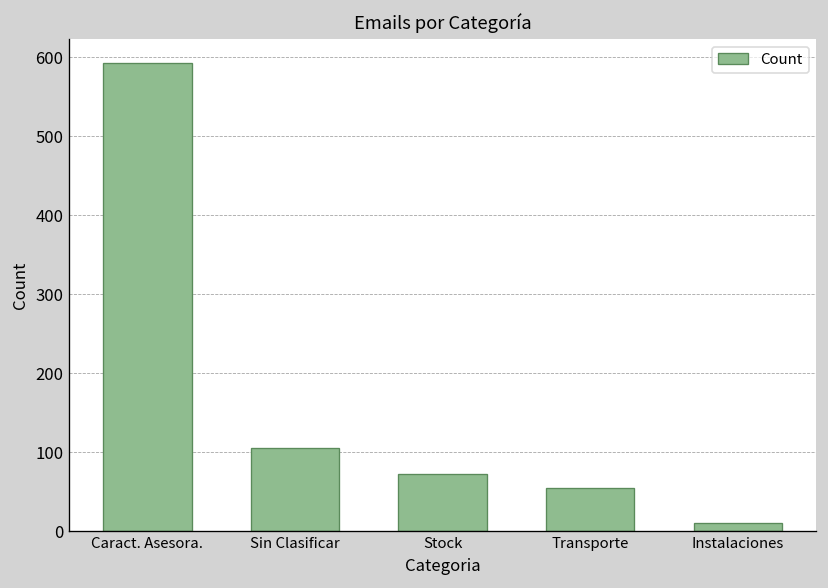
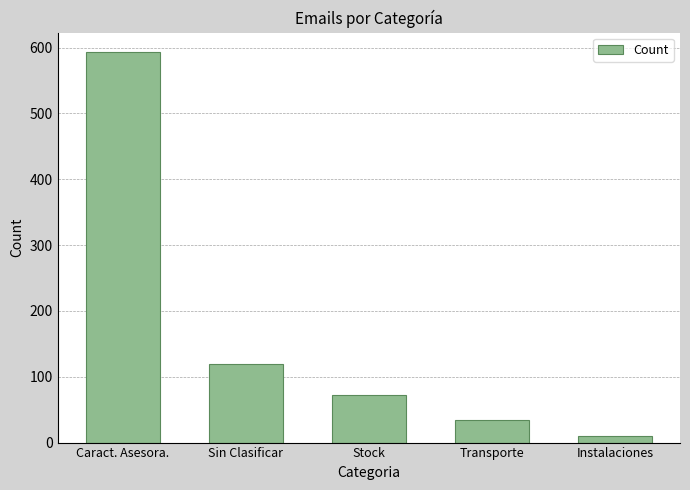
Sin Clasificar: 110 -> 120
Transporte: 50 -> 30
